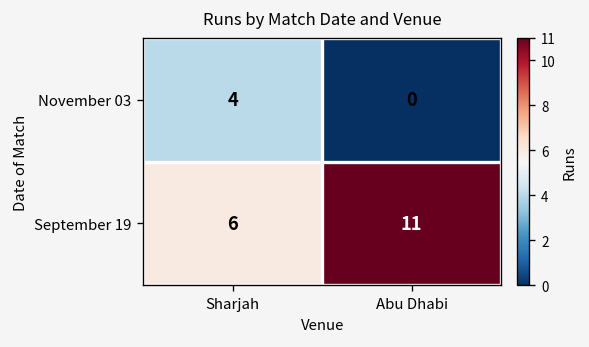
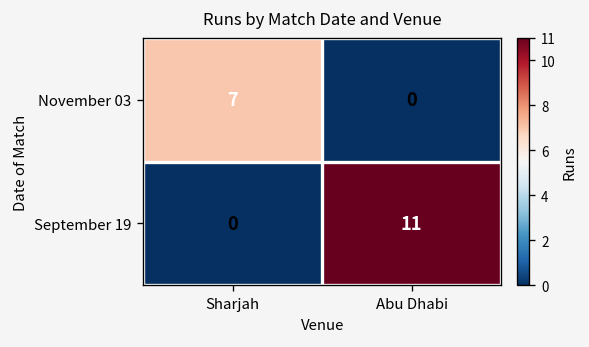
November 03, Sharjah: 4 -> 7
September 19, Sharjah: 6 -> 0
